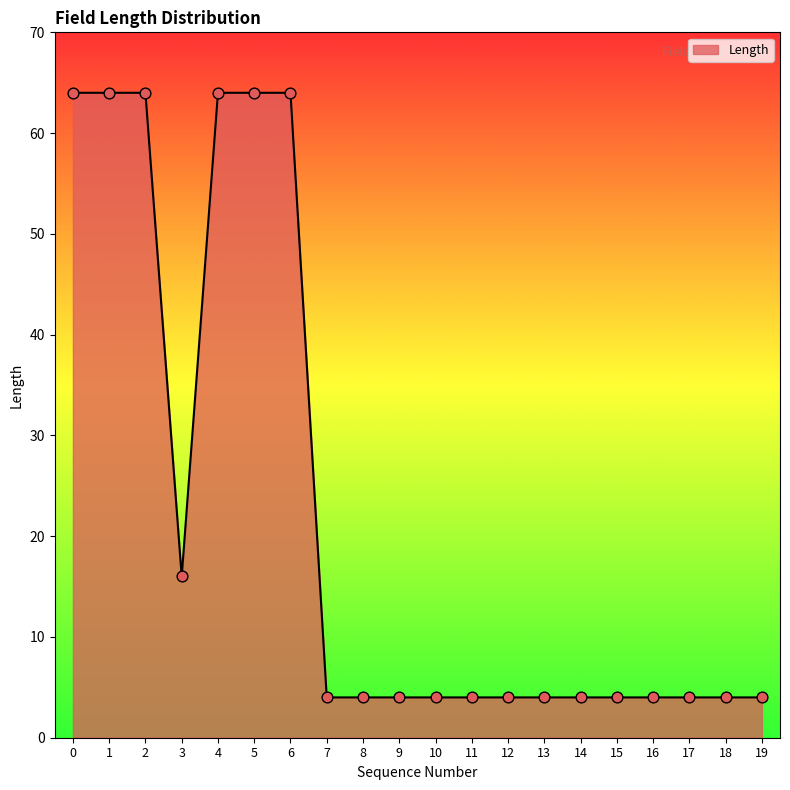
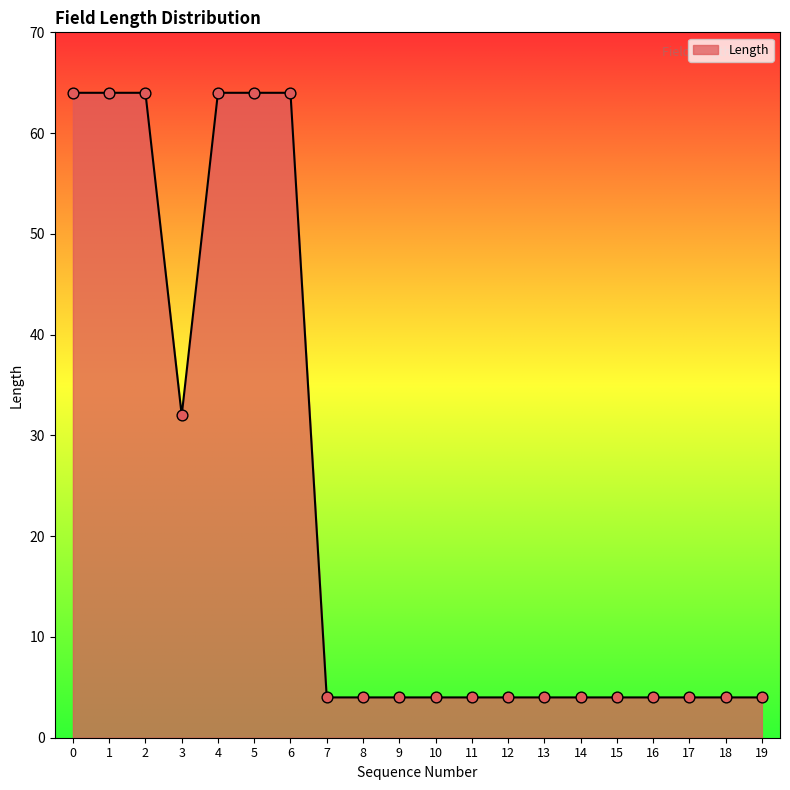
3: 16 -> 32
